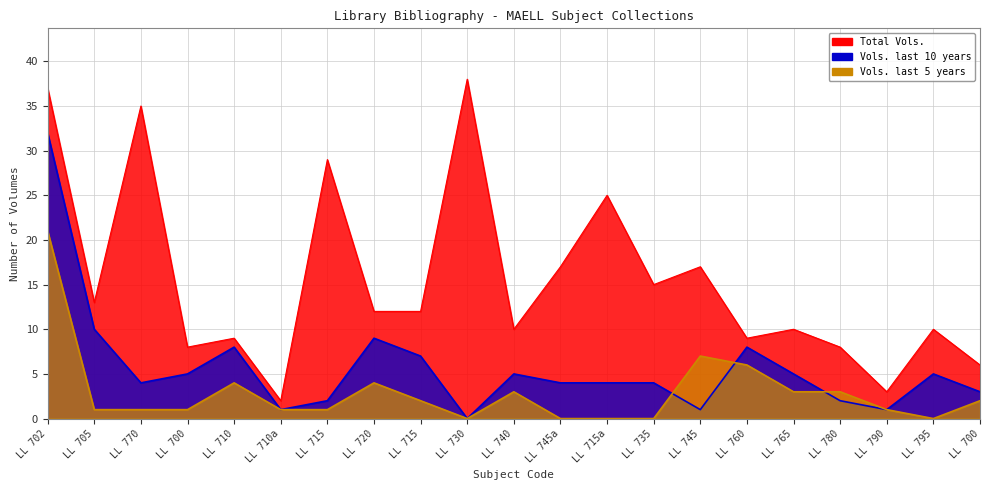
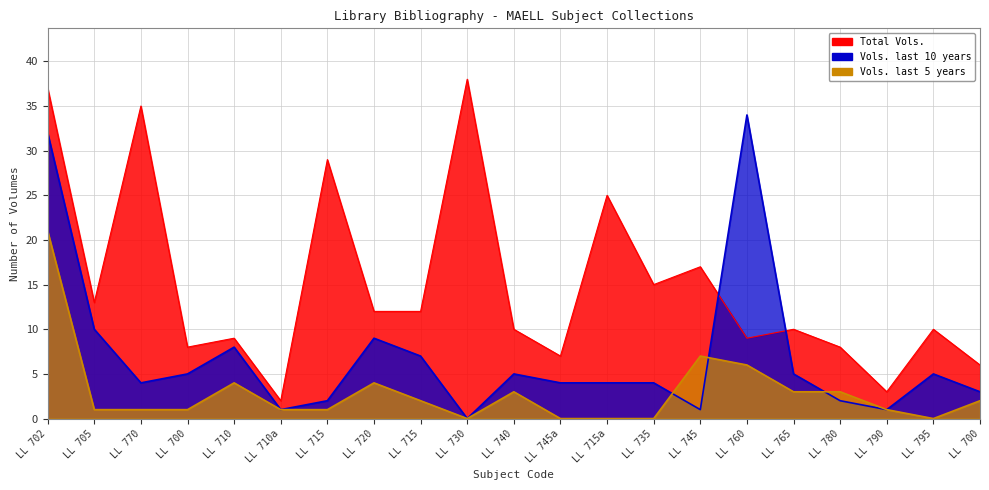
Total Vols., LL 745a: 17 -> 7
Vols. last 10 years, LL 760: 8 -> 34
